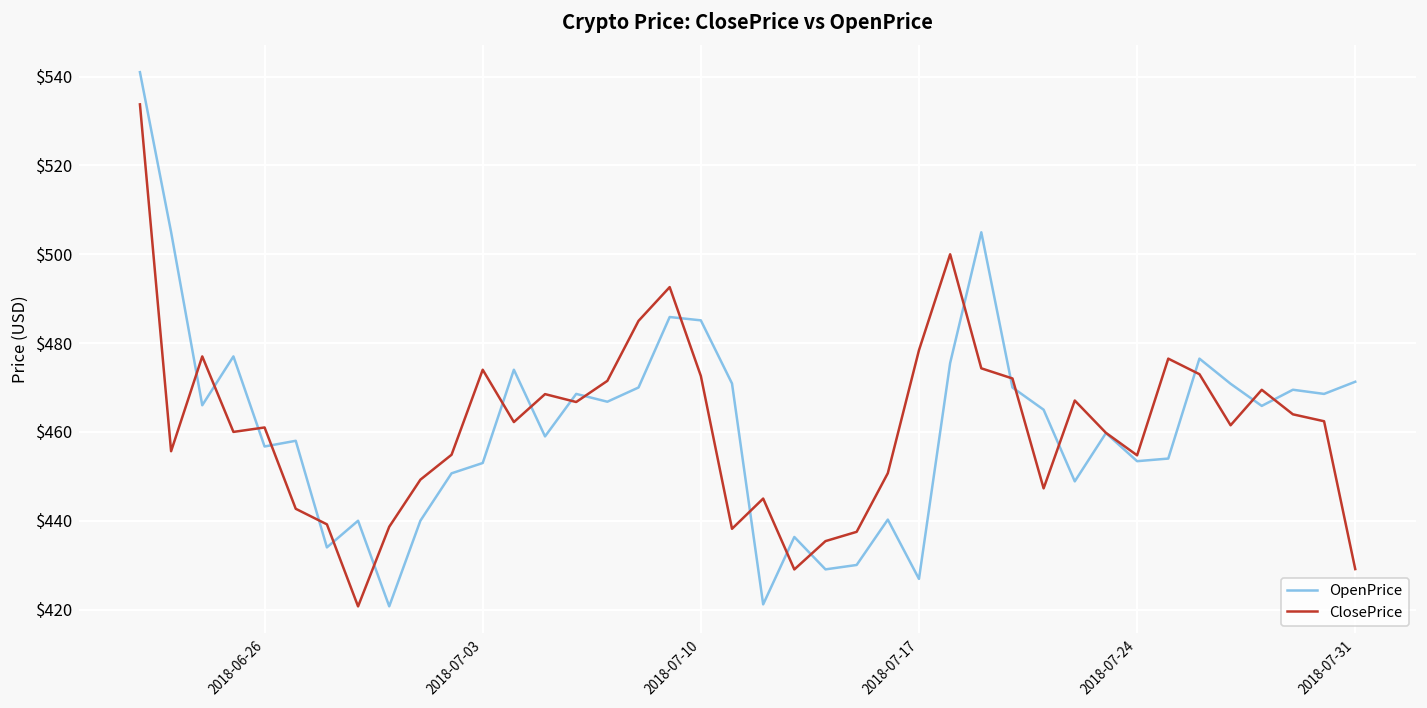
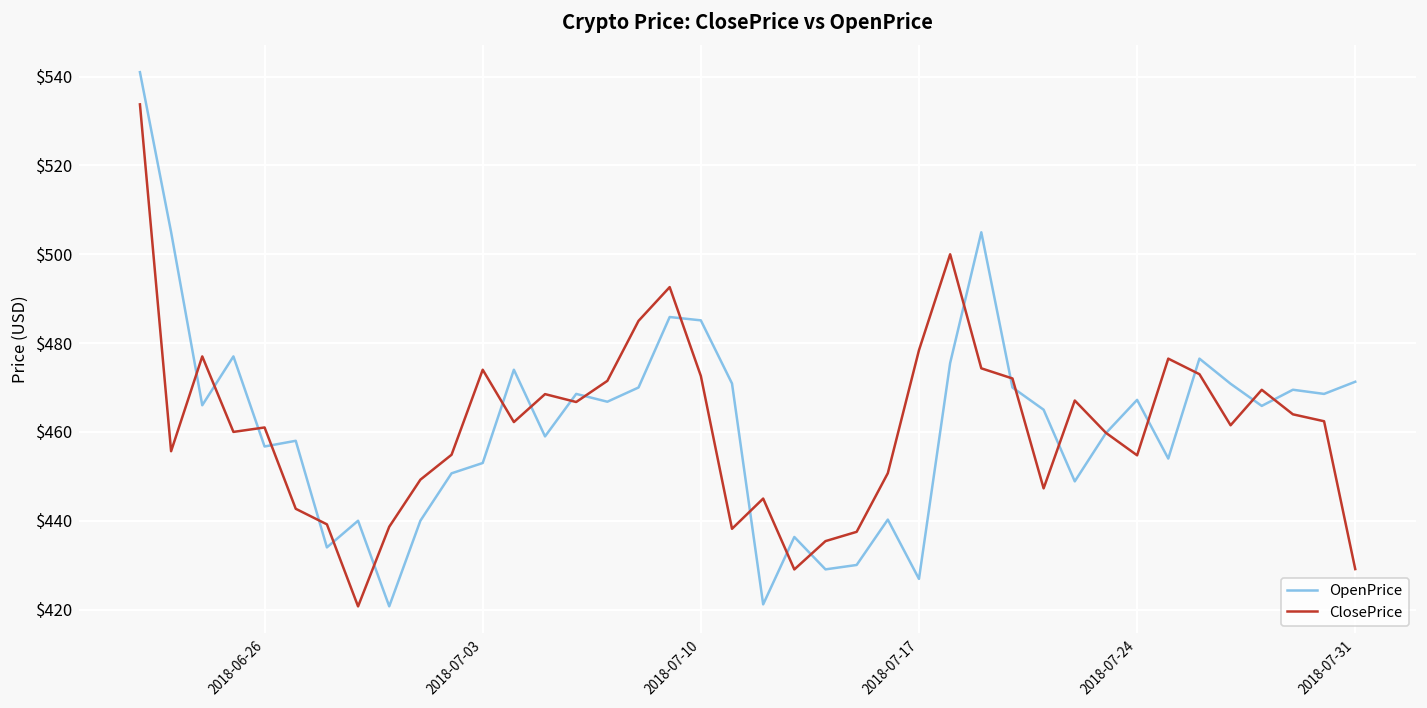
OpenPrice, 2018-07-24: $453 -> $467
